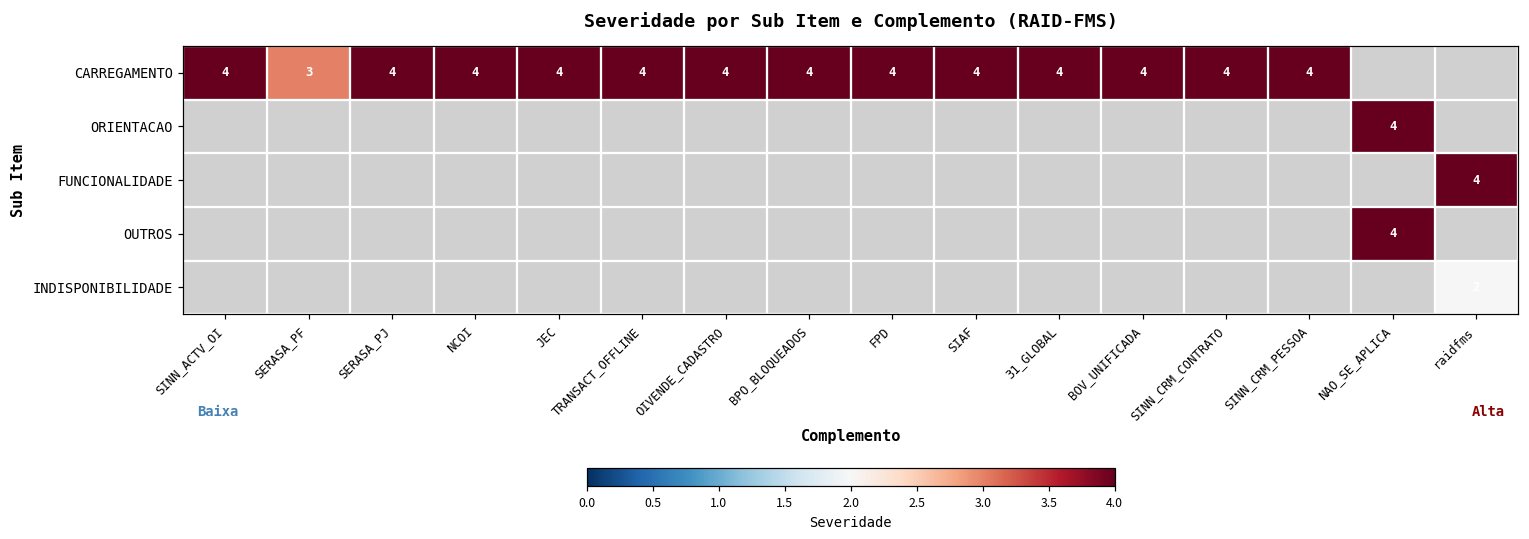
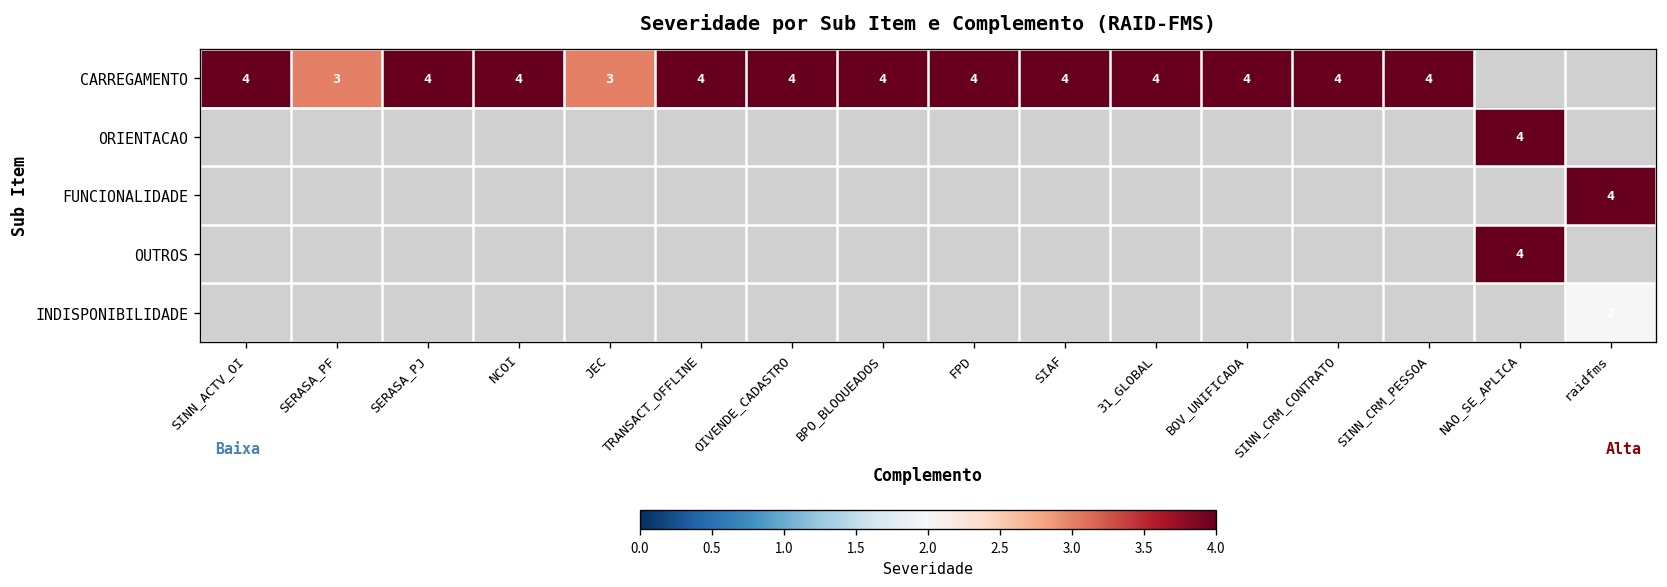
CARREGAMENTO, JEC: 4 -> 3
